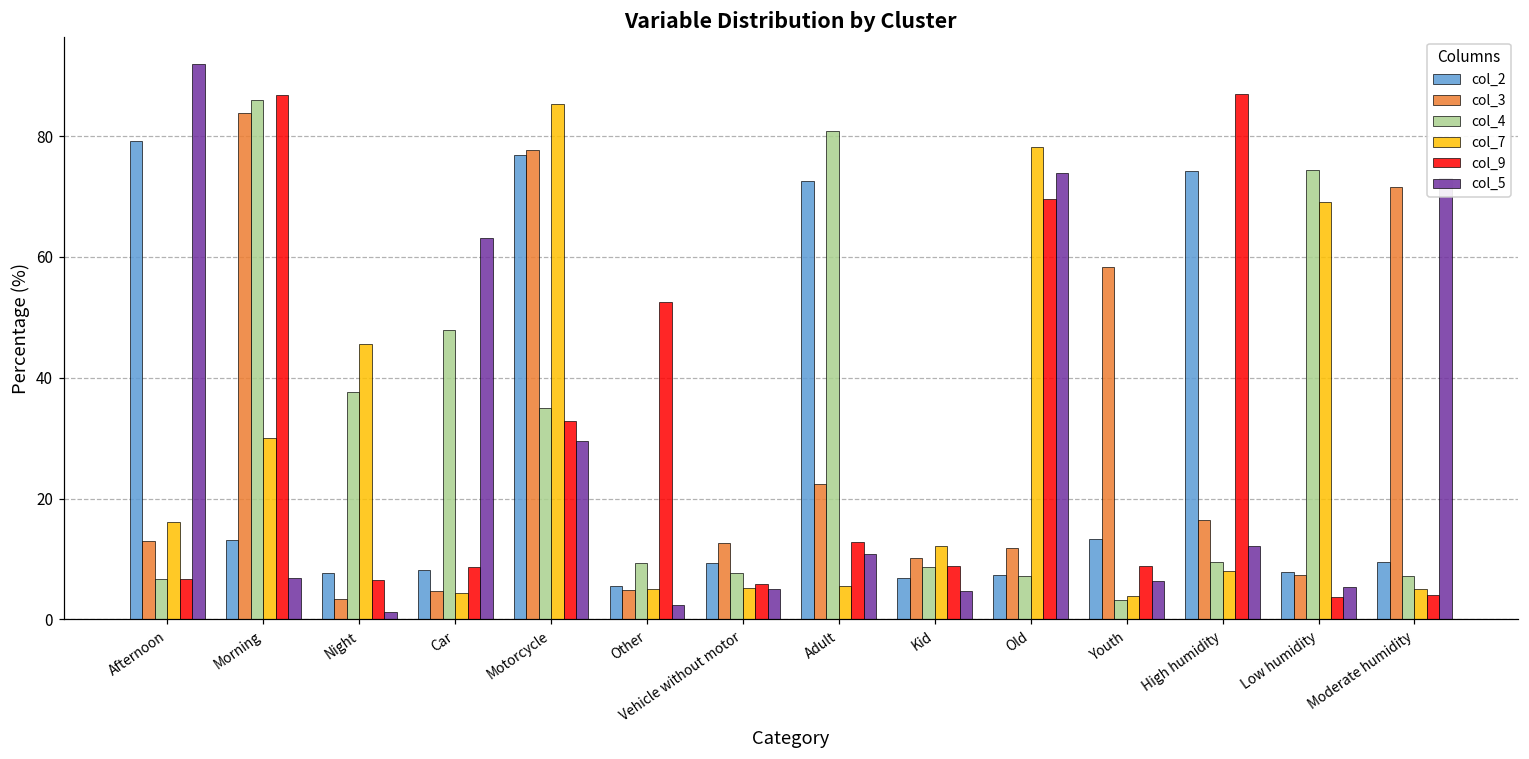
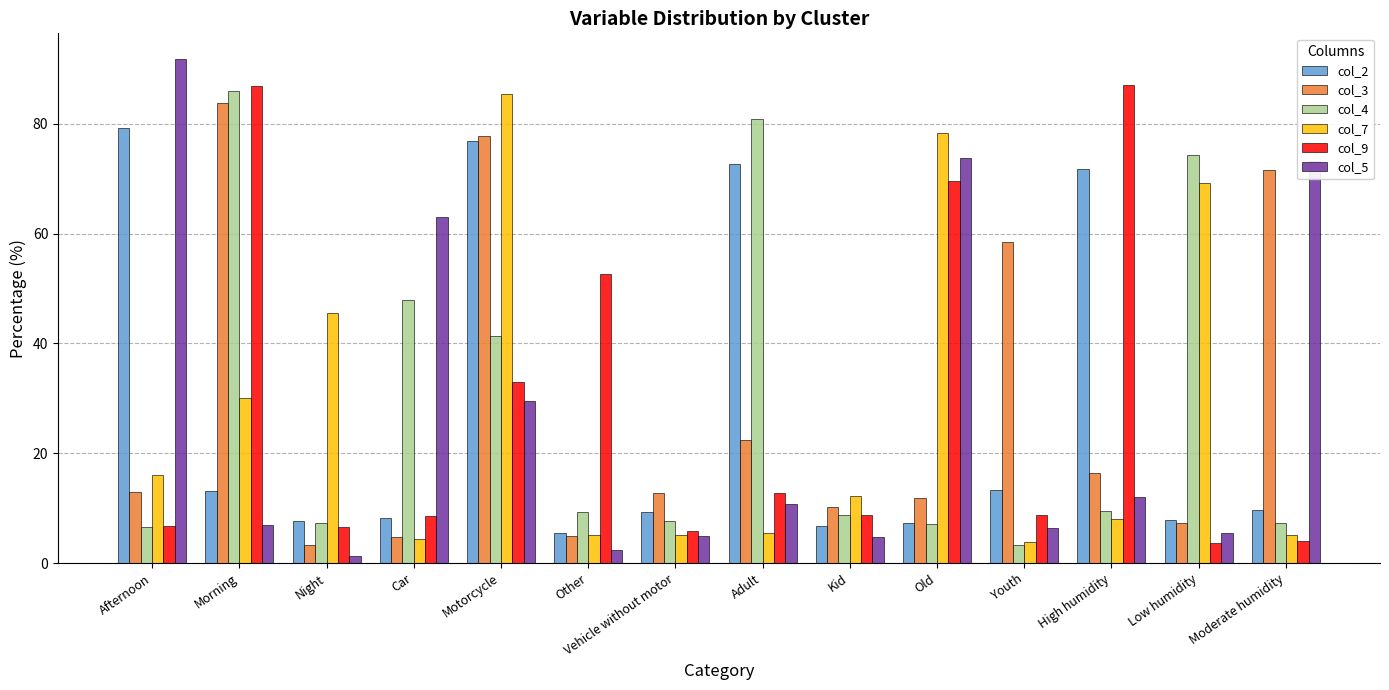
col_4, Night: 38 -> 7
col_4, Motorcycle: 35 -> 41
col_2, High humidity: 74 -> 72
